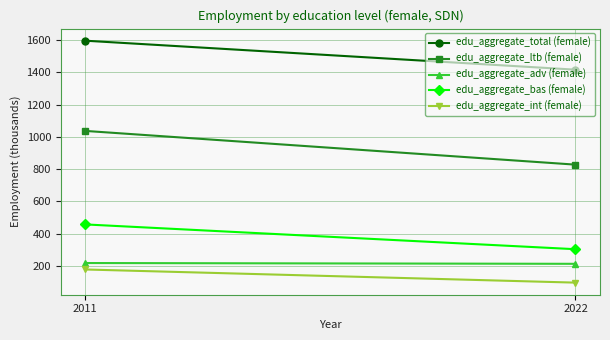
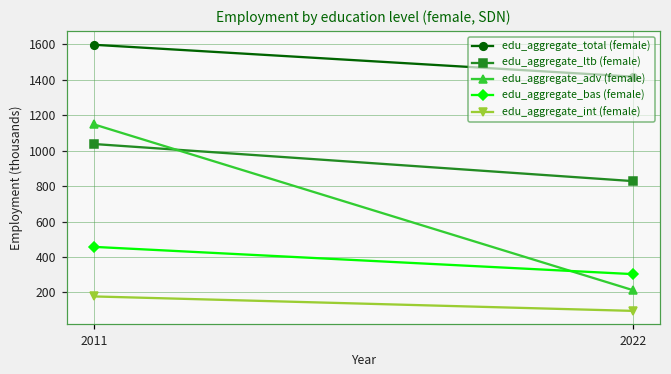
edu_aggregate_adv (female), 2011: 220 -> 1150
